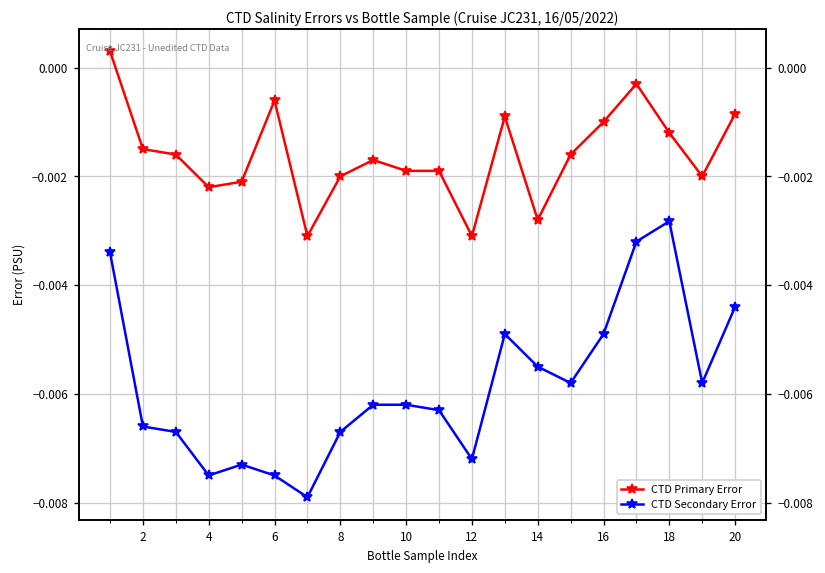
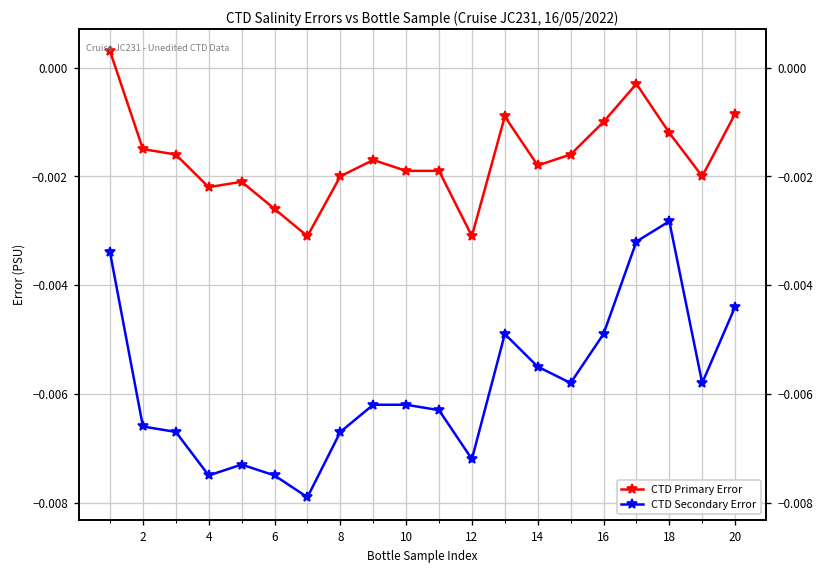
CTD Primary Error, 6: -0.0006 -> -0.0026
CTD Primary Error, 14: -0.0028 -> -0.0018
